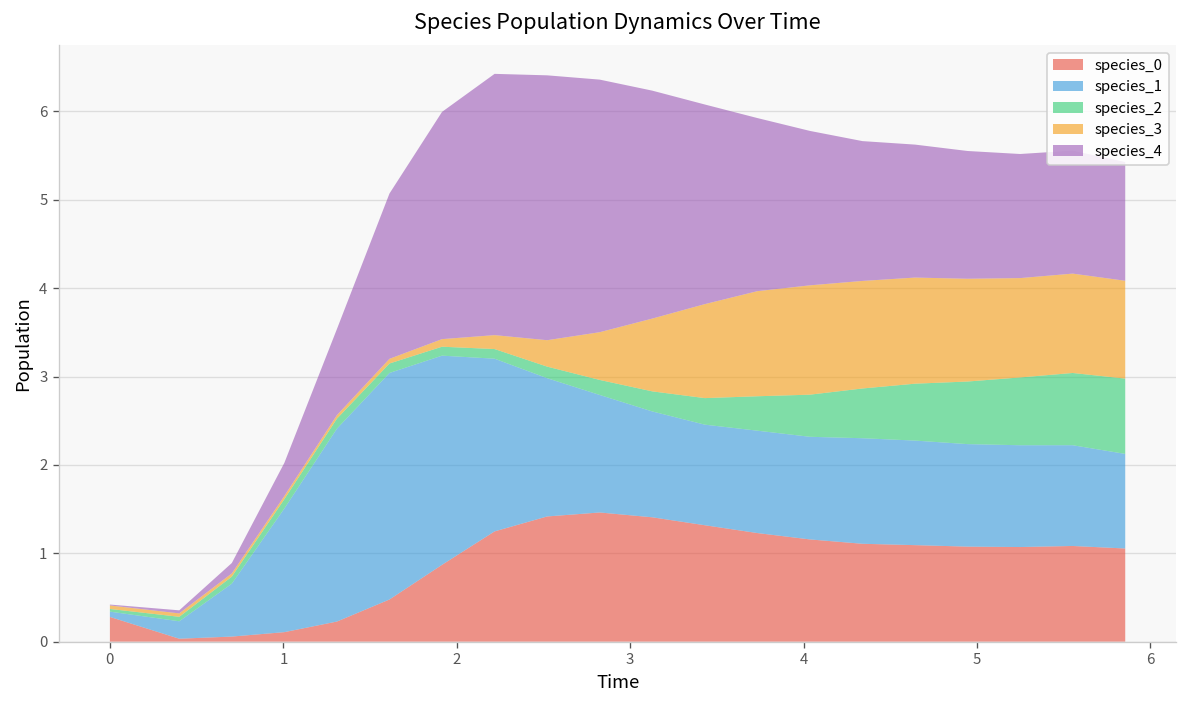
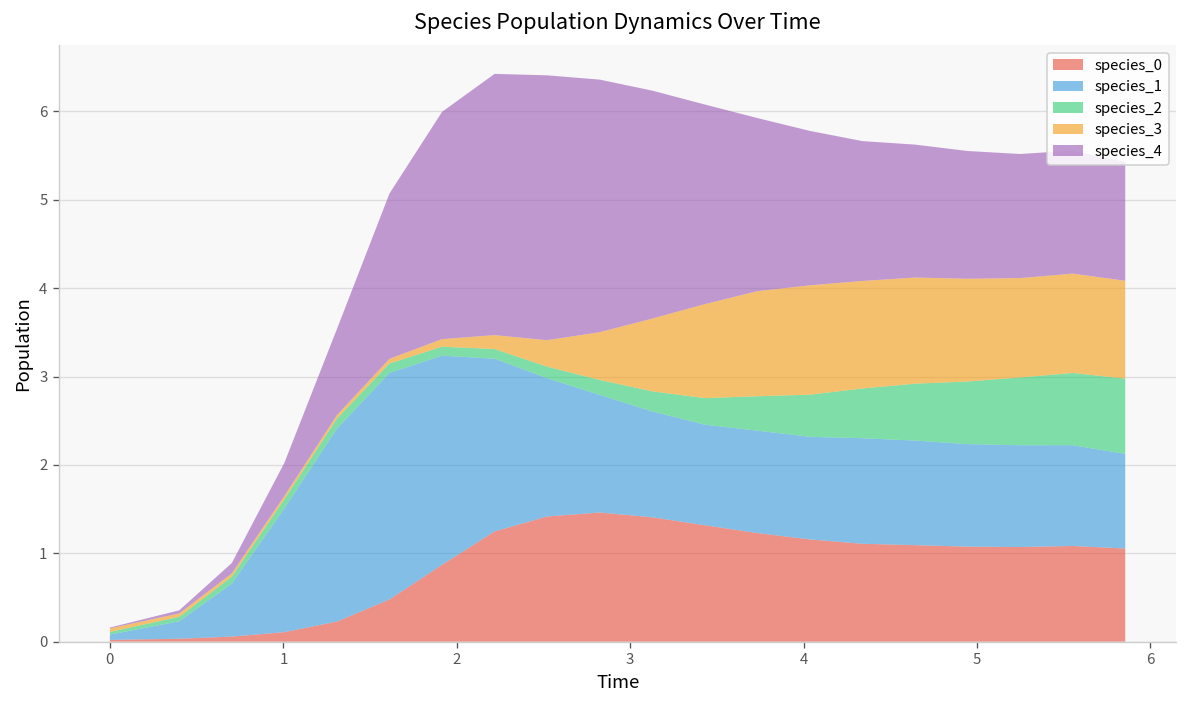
species_0, 0: 0.3 -> 0.0
